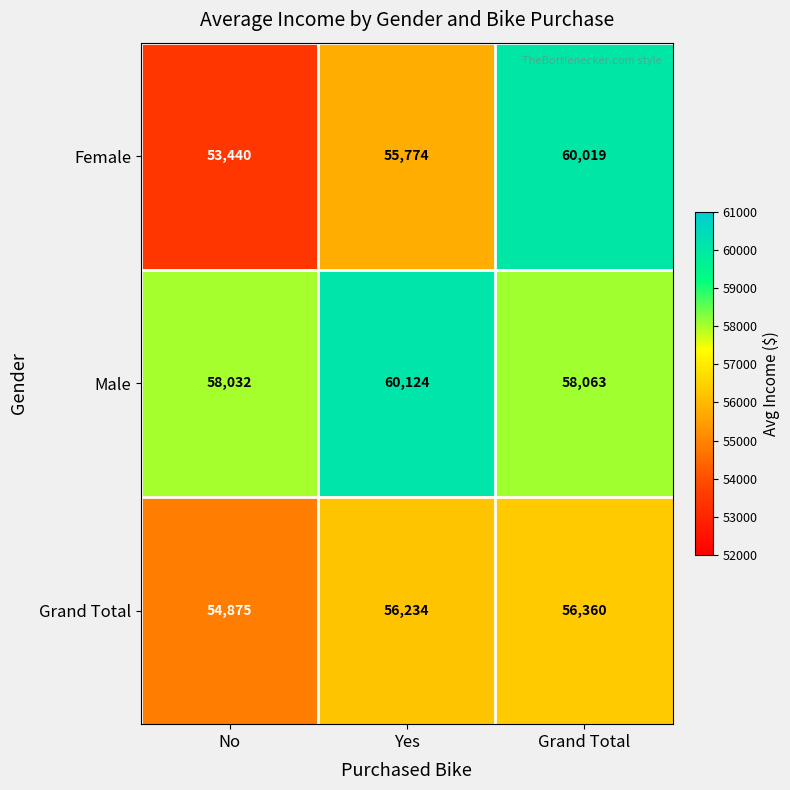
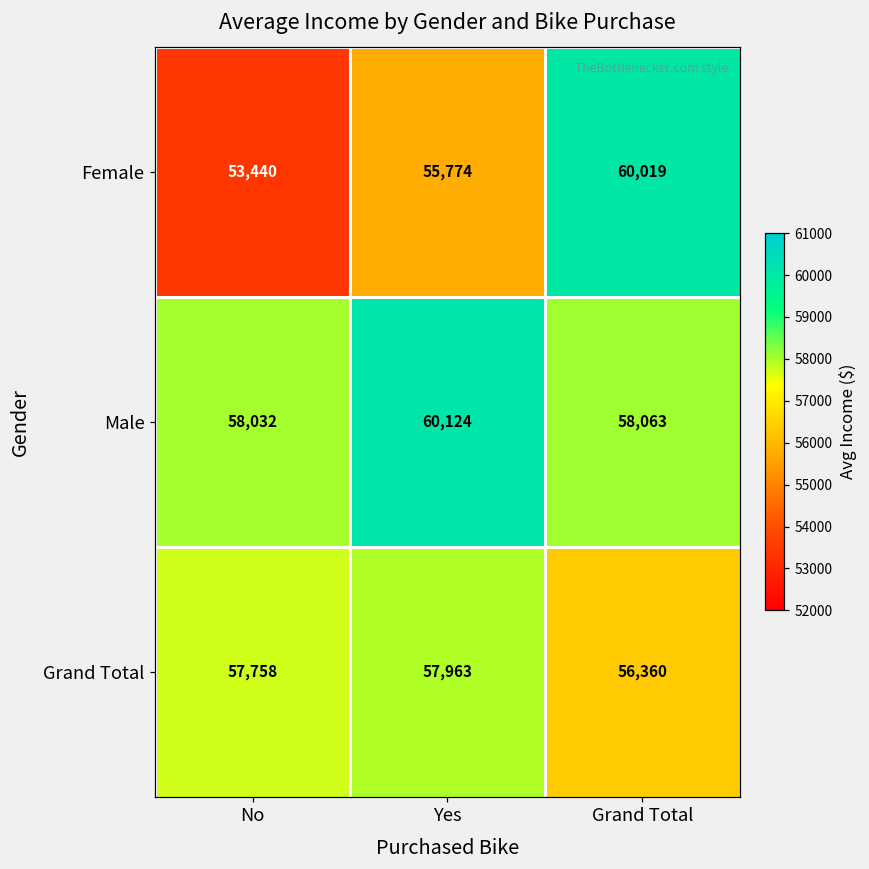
Grand Total, No: 54,875 -> 57,758
Grand Total, Yes: 56,234 -> 57,963
